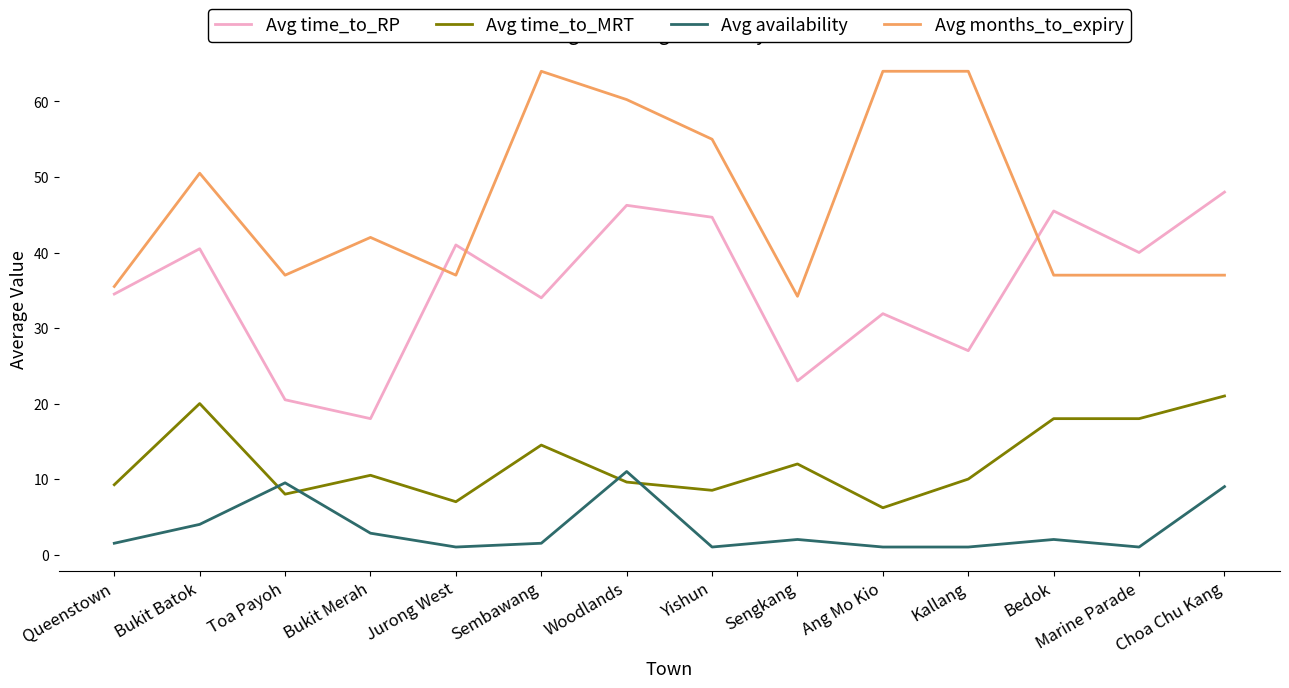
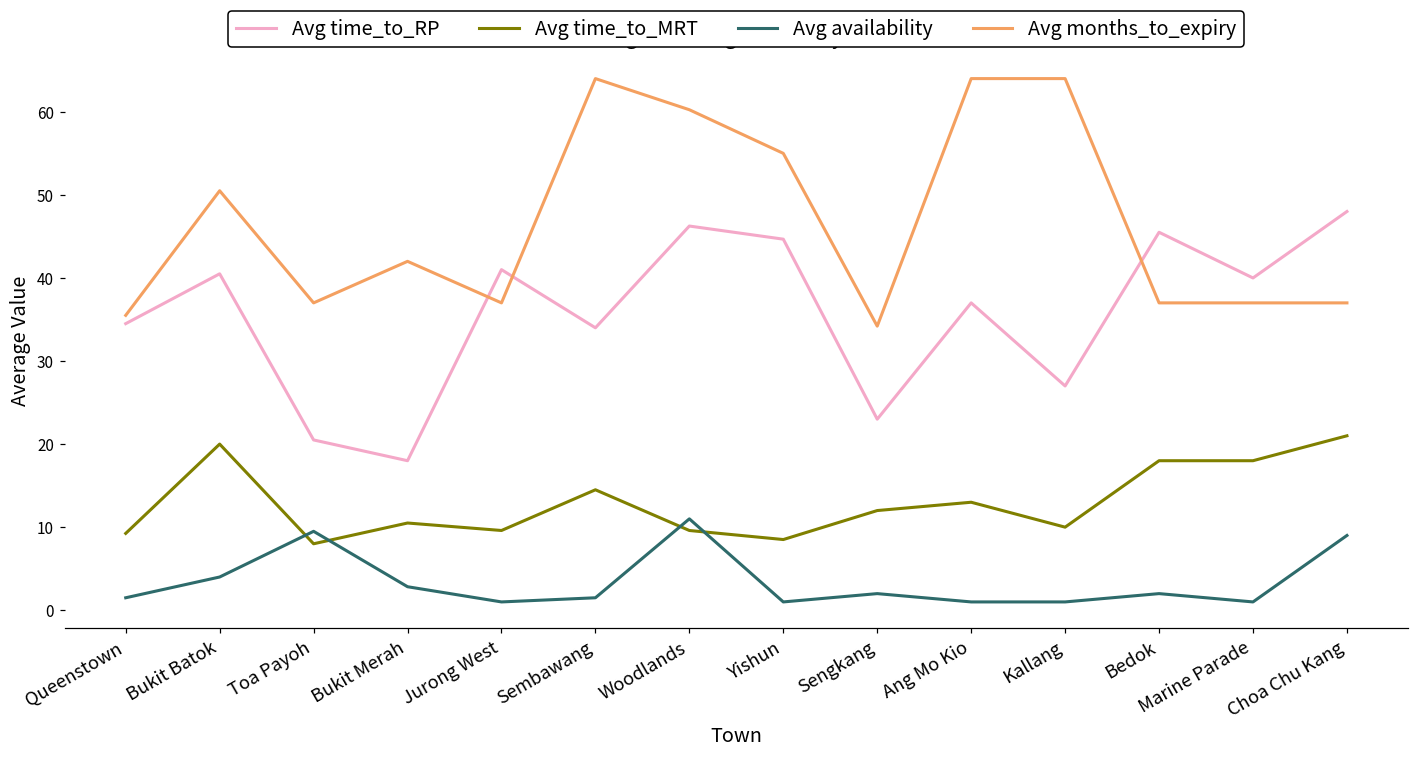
Avg time_to_MRT, Jurong West: 7 -> 10
Avg time_to_RP, Ang Mo Kio: 32 -> 37
Avg time_to_MRT, Ang Mo Kio: 6 -> 13
